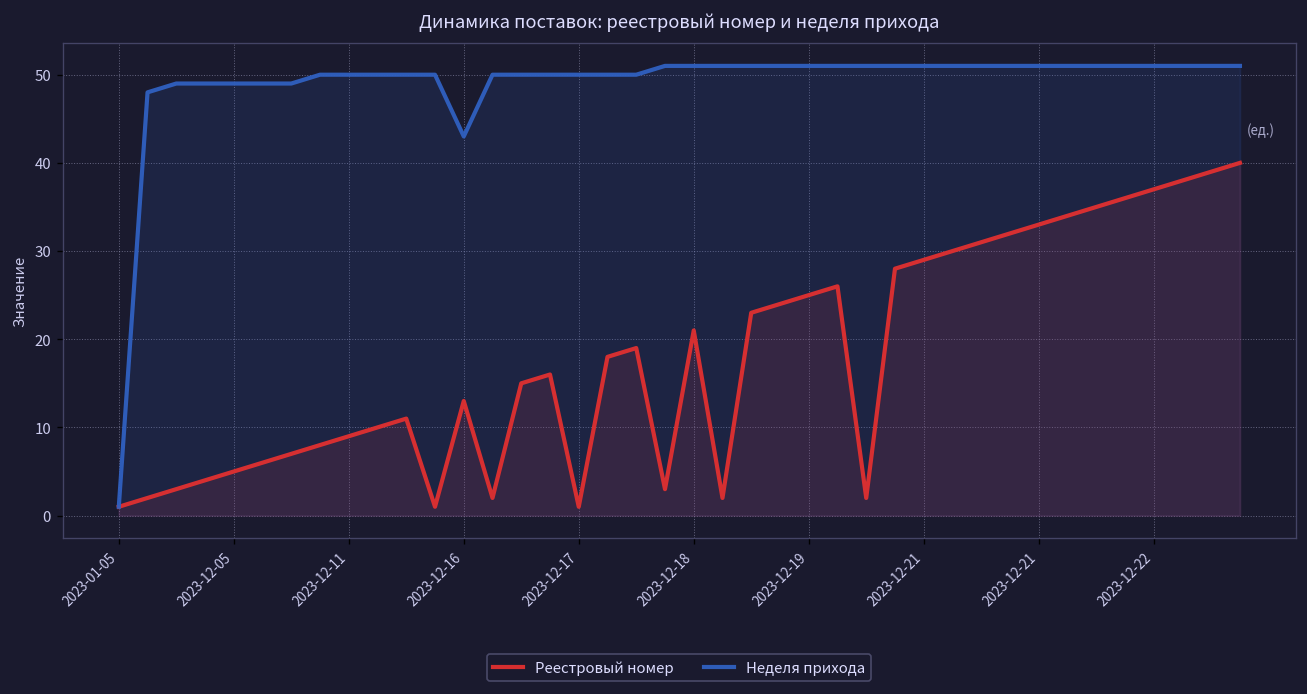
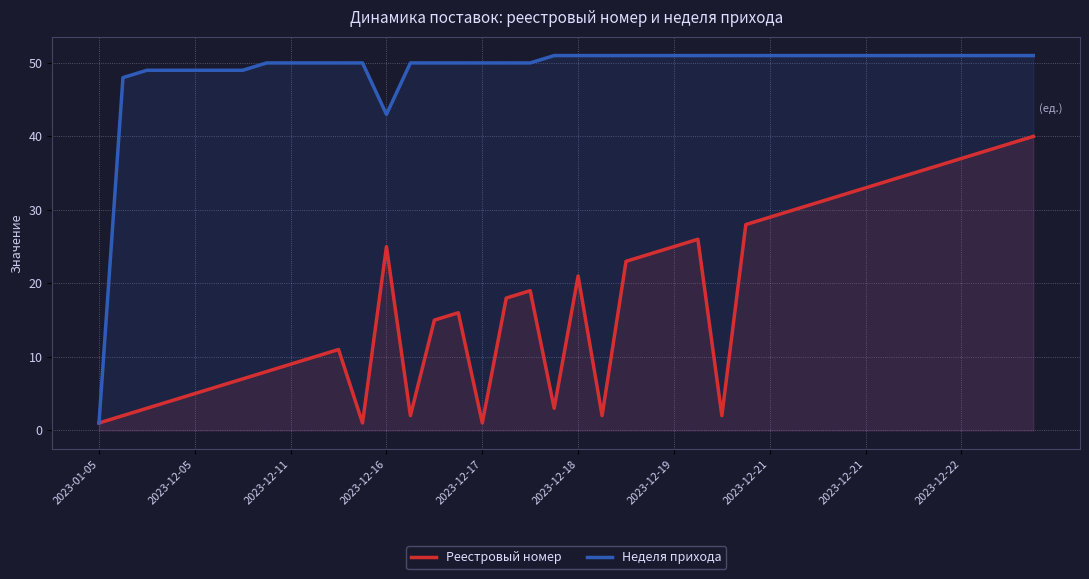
Реестровый номер, 2023-12-16: 13 -> 25
